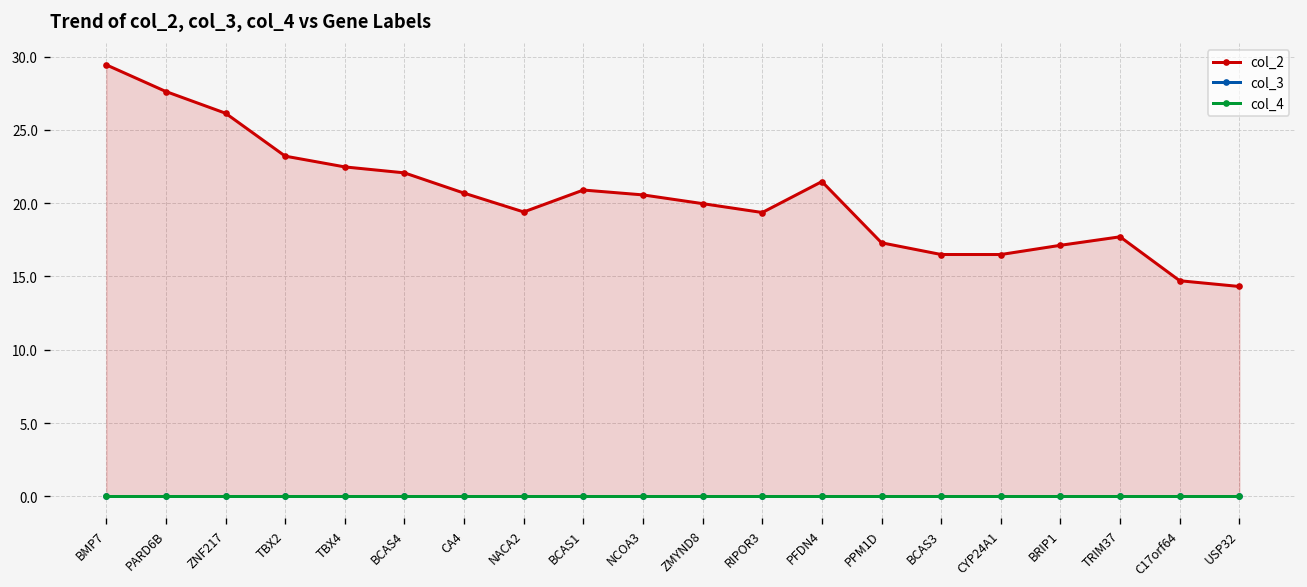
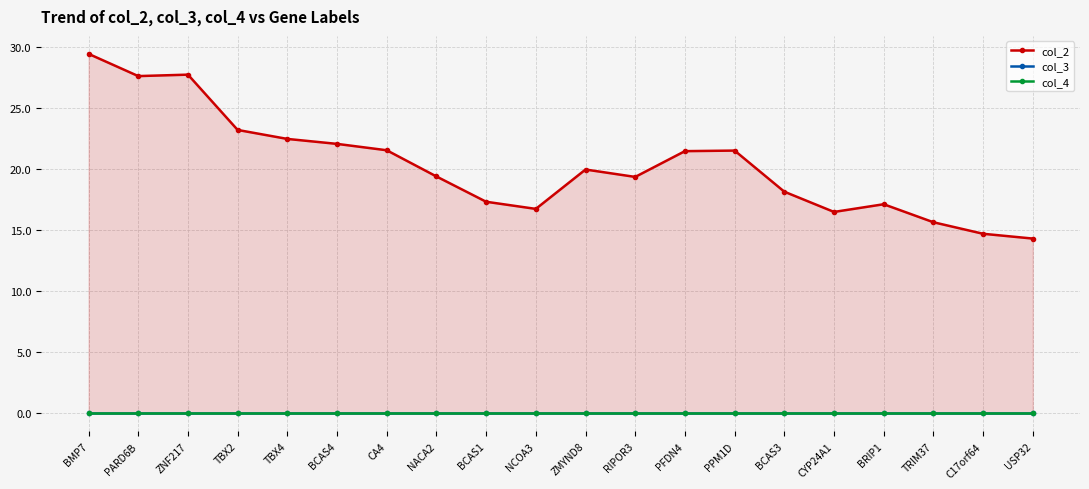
col_2, ZNF217: 26.1 -> 27.7
col_2, CA4: 20.7 -> 21.6
col_2, BCAS1: 20.9 -> 17.3
col_2, NCOA3: 20.6 -> 16.7
col_2, PPM1D: 17.3 -> 21.5
col_2, BCAS3: 16.5 -> 18.2
col_2, TRIM37: 17.7 -> 15.7
